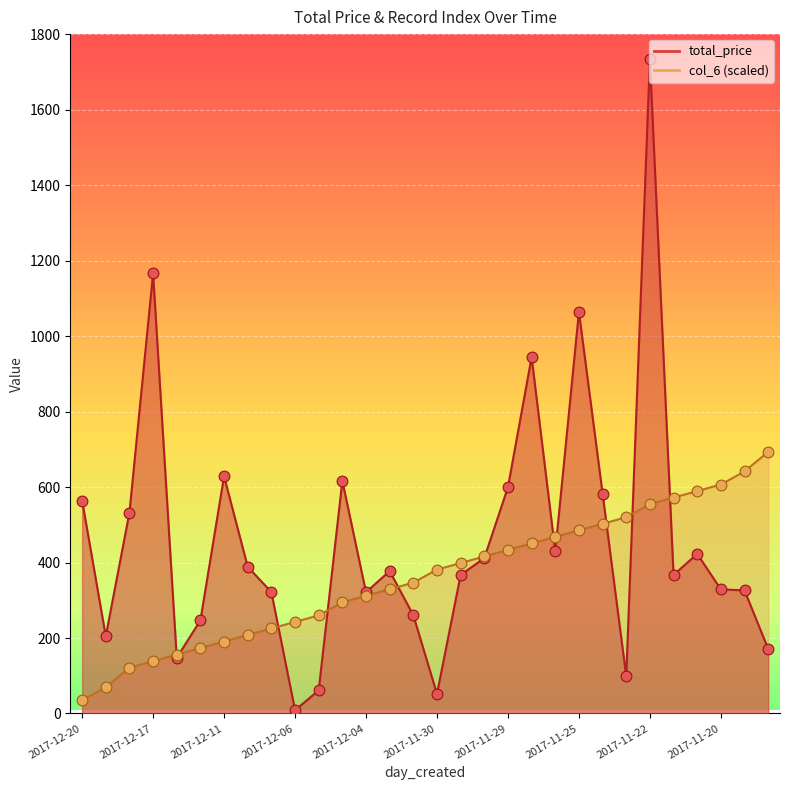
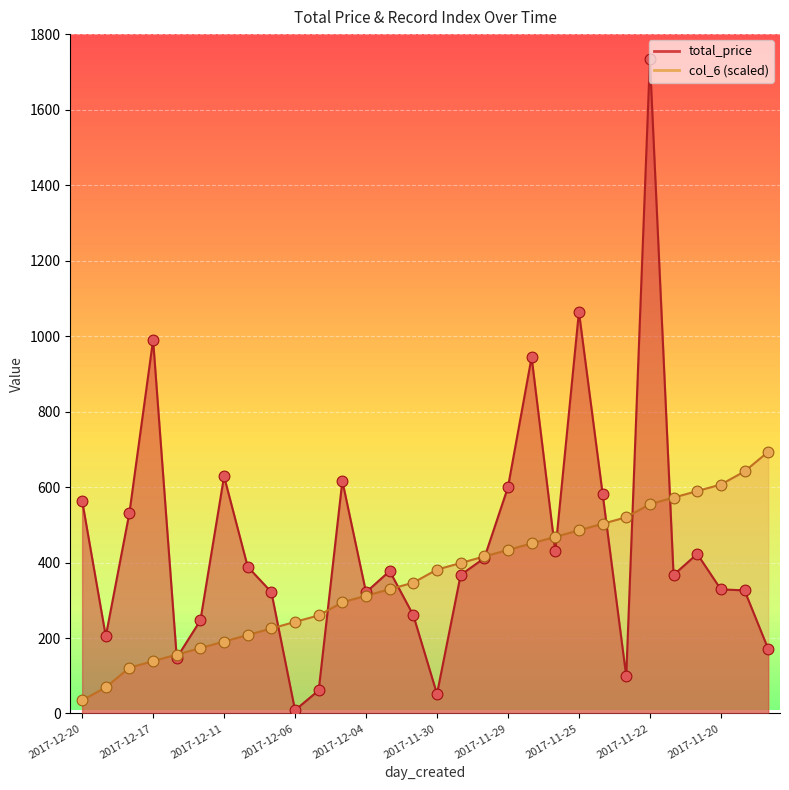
total_price, 2017-12-17: 1170 -> 990
